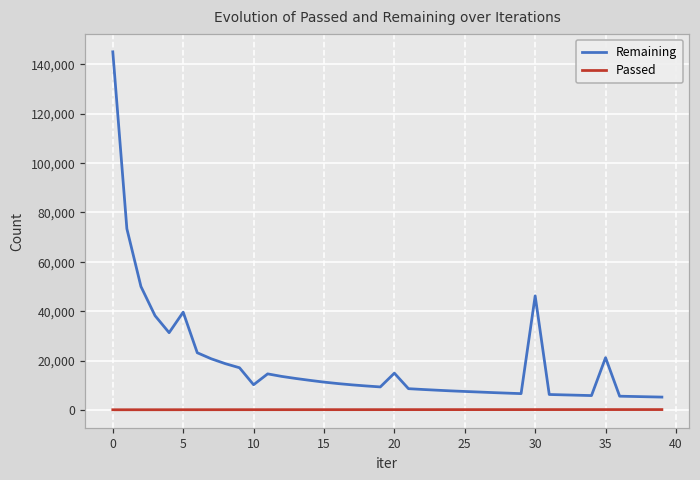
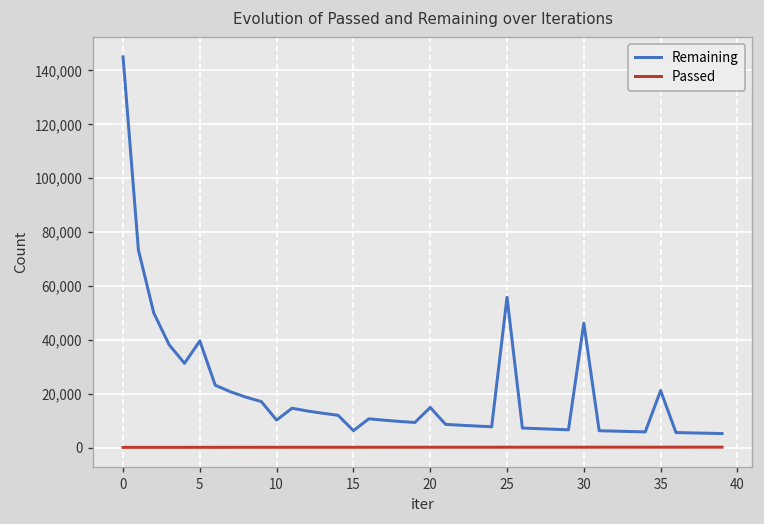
Remaining, 15: 11,000 -> 6,000
Remaining, 25: 8,000 -> 56,000
